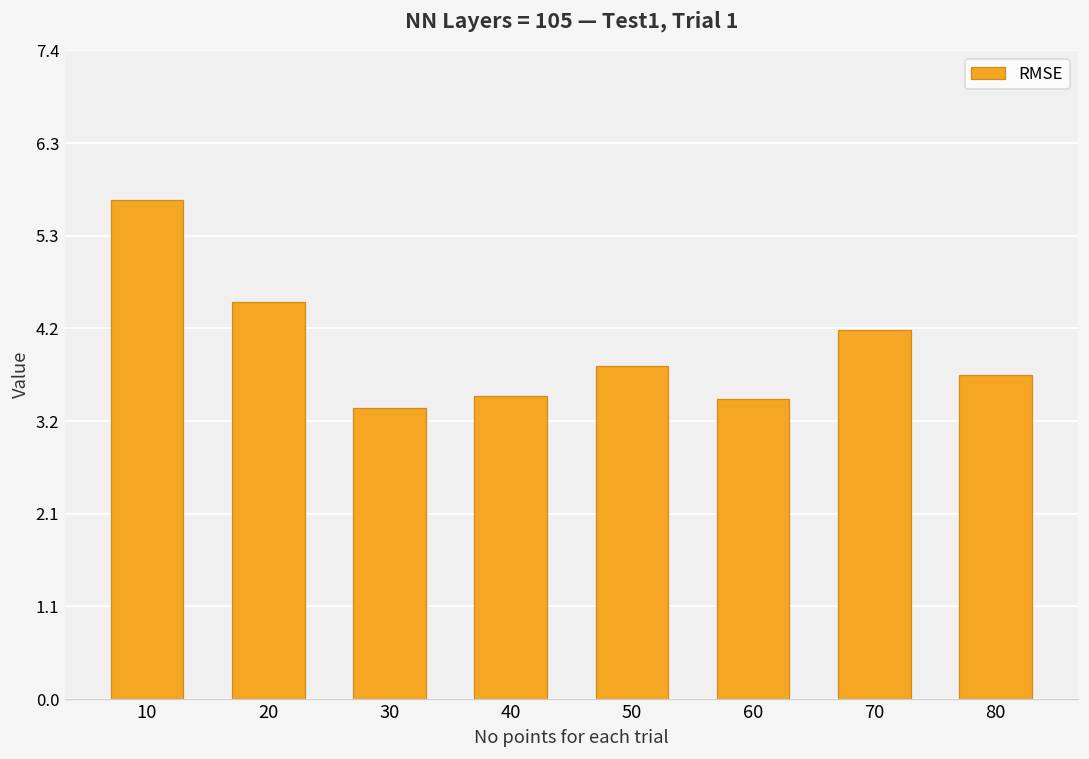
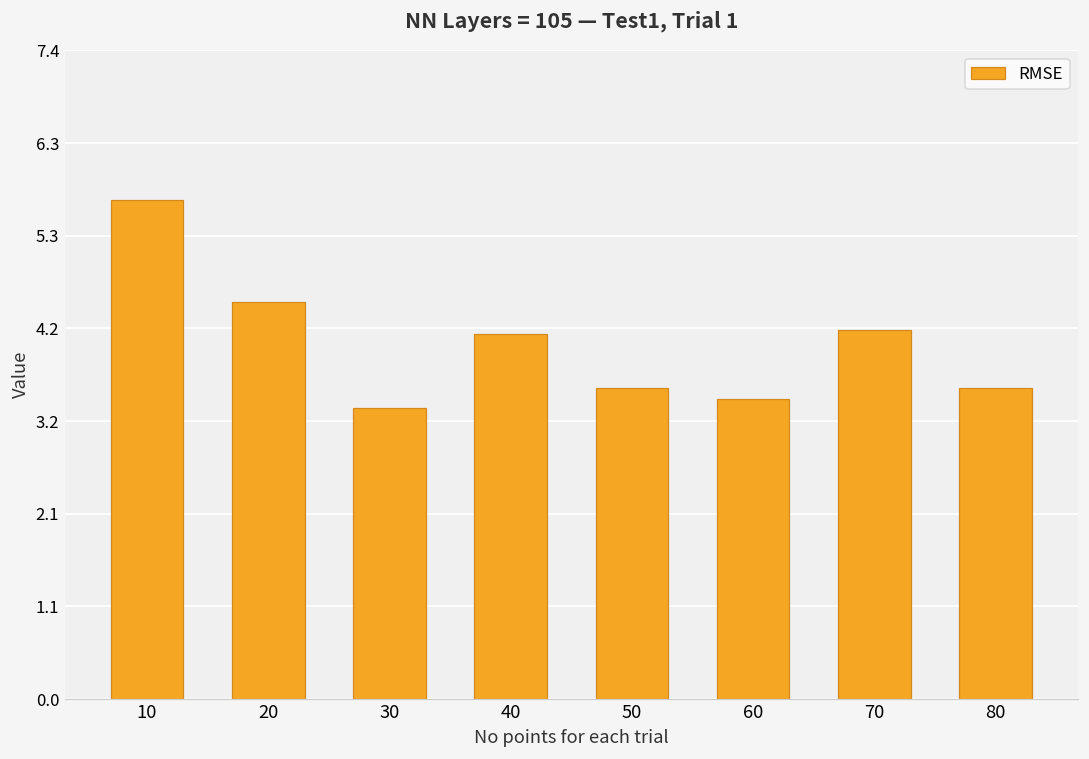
40: 3.4 -> 4.1
50: 3.8 -> 3.5
80: 3.7 -> 3.5
